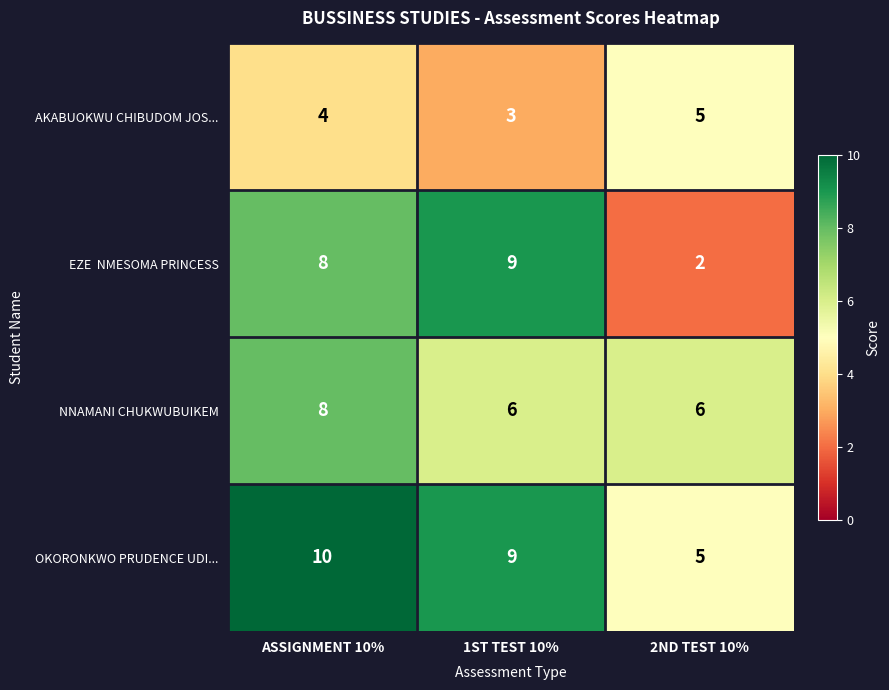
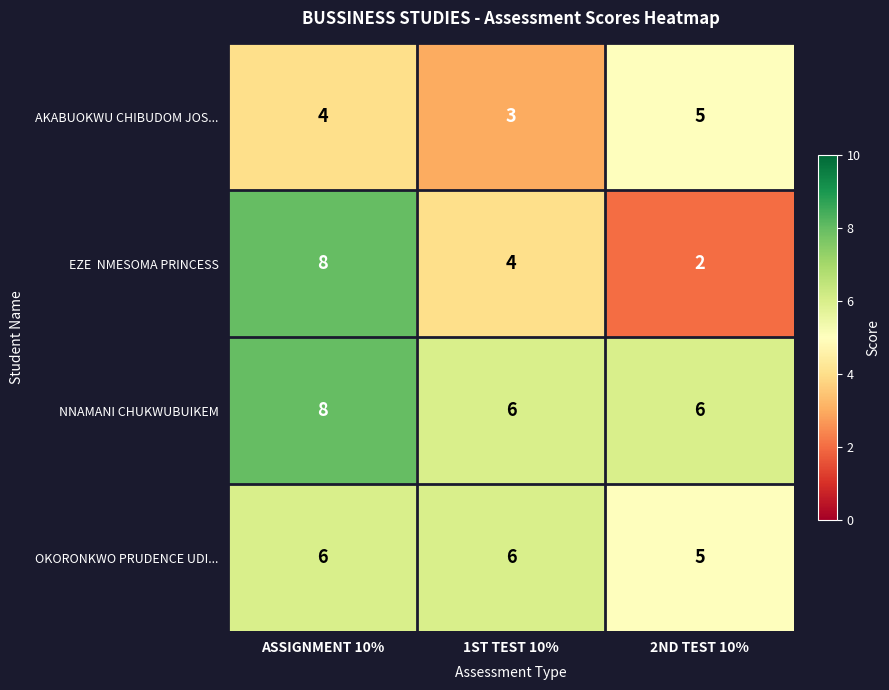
EZE NMESOMA PRINCESS, 1ST TEST 10%: 9 -> 4
OKORONKWO PRUDENCE UDI..., ASSIGNMENT 10%: 10 -> 6
OKORONKWO PRUDENCE UDI..., 1ST TEST 10%: 9 -> 6
